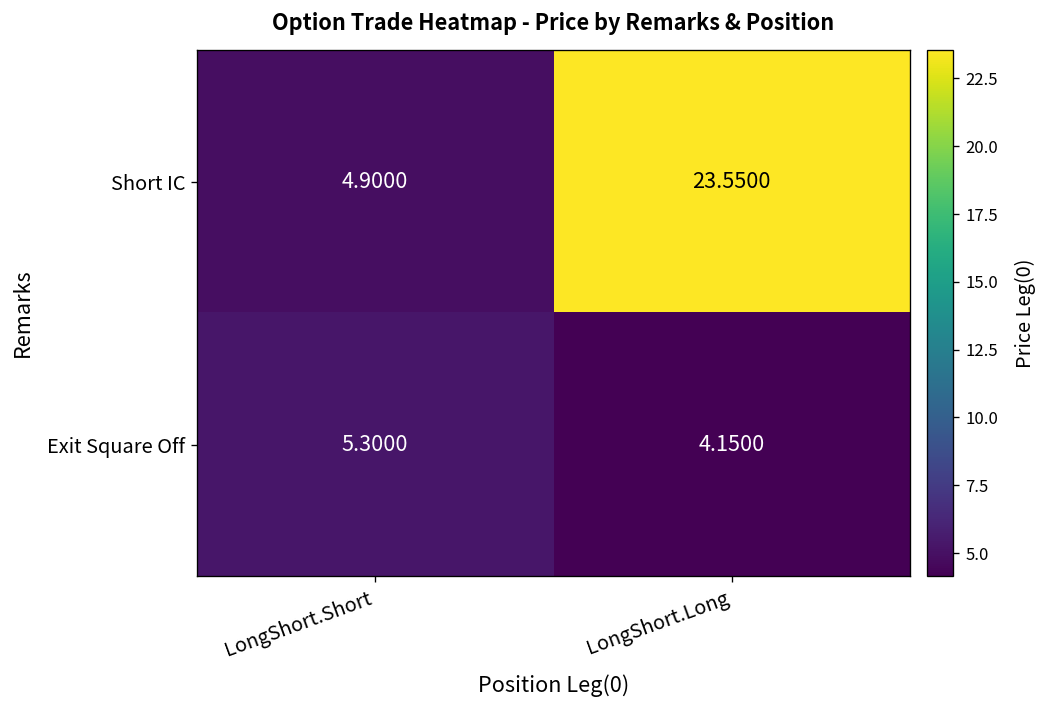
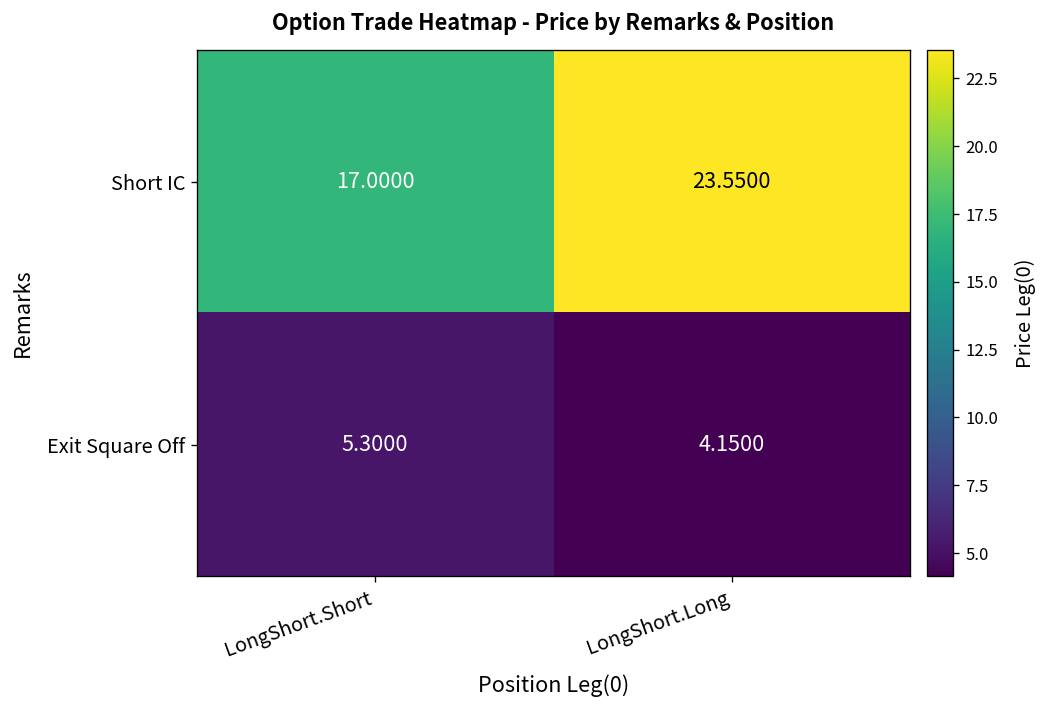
Short IC, LongShort.Short: 4.9000 -> 17.0000
